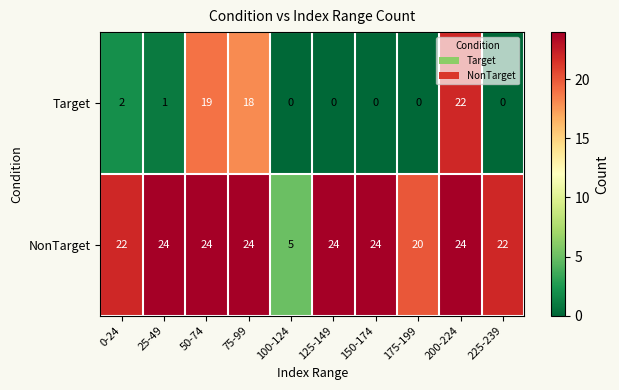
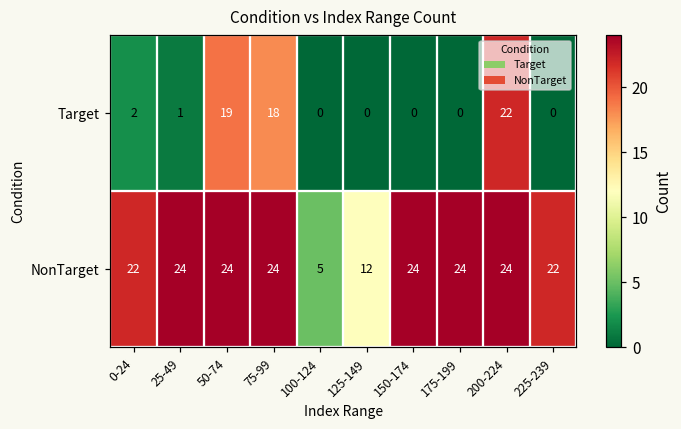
NonTarget, 125-149: 24 -> 12
NonTarget, 175-199: 20 -> 24
